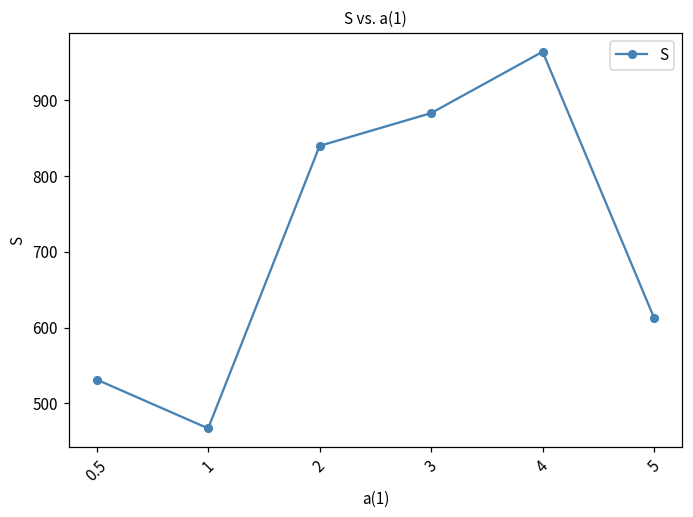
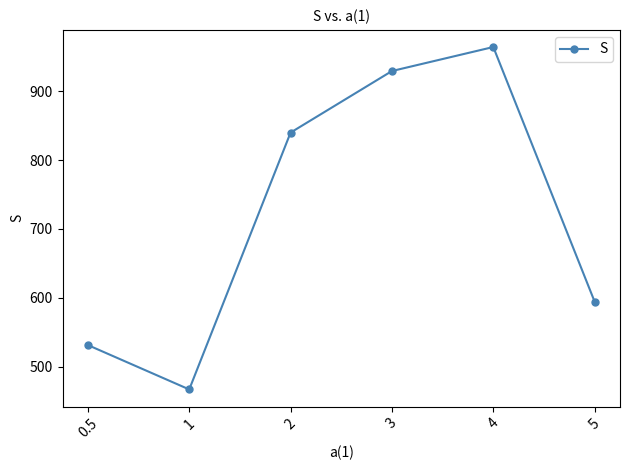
3: 880 -> 930
5: 610 -> 590
